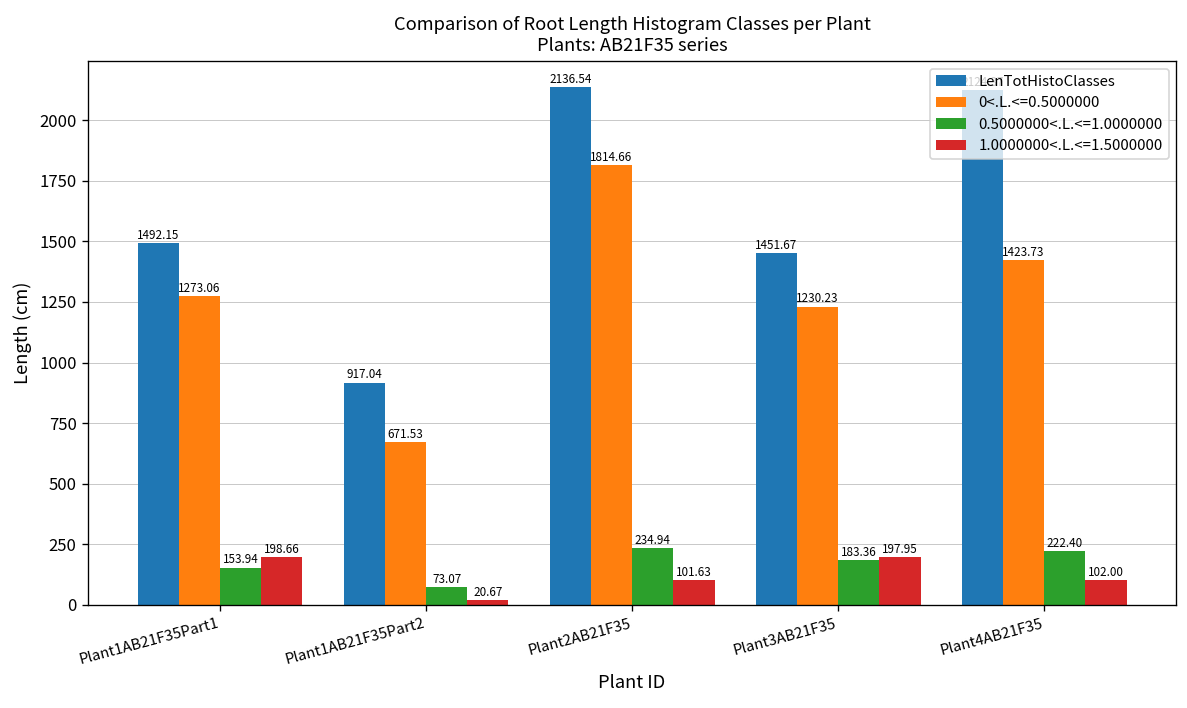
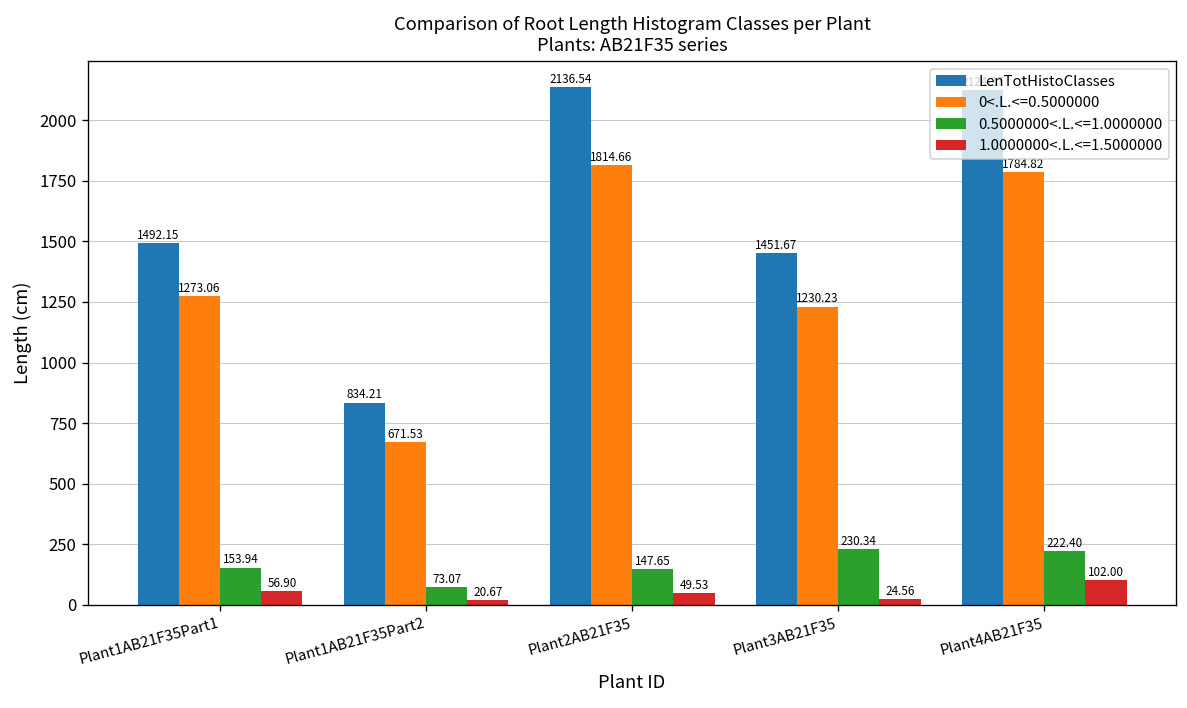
1.0000000<.L.<=1.5000000, Plant1AB21F35Part1: 198.66 -> 56.90
LenTotHistoClasses, Plant1AB21F35Part2: 917.04 -> 834.21
0.5000000<.L.<=1.0000000, Plant2AB21F35: 234.94 -> 147.65
1.0000000<.L.<=1.5000000, Plant2AB21F35: 101.63 -> 49.53
0.5000000<.L.<=1.0000000, Plant3AB21F35: 183.36 -> 230.34
1.0000000<.L.<=1.5000000, Plant3AB21F35: 197.95 -> 24.56
0<.L.<=0.5000000, Plant4AB21F35: 1420 -> 1780
